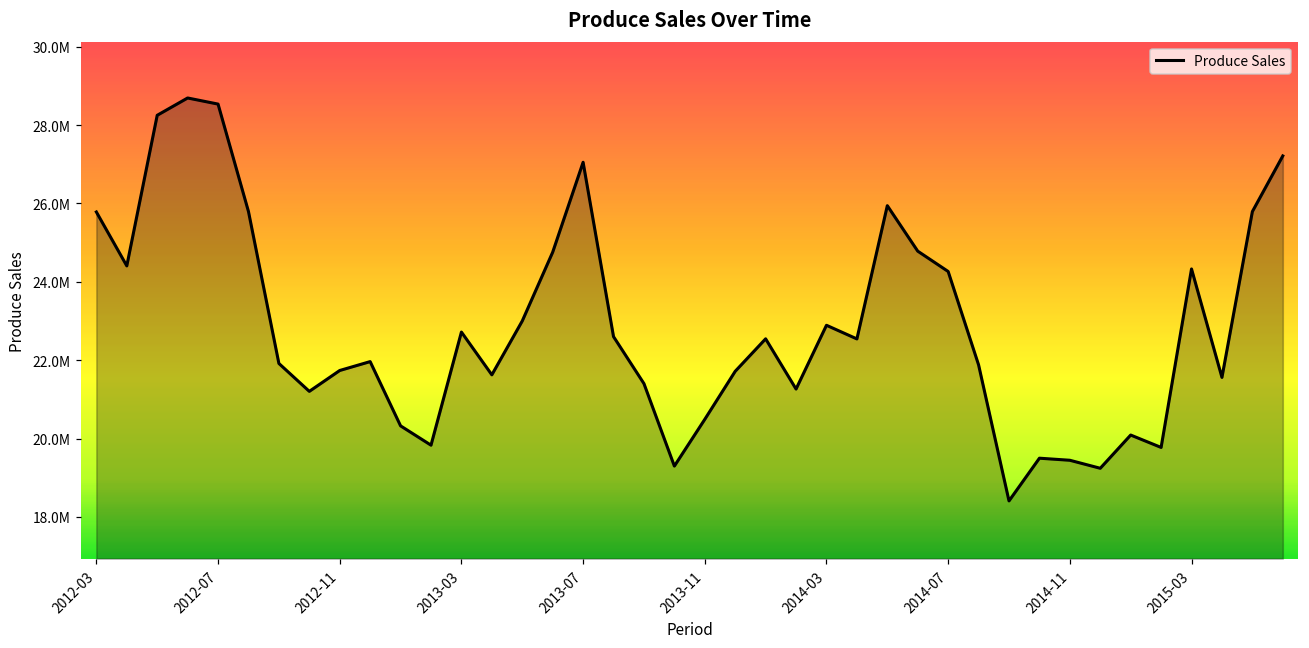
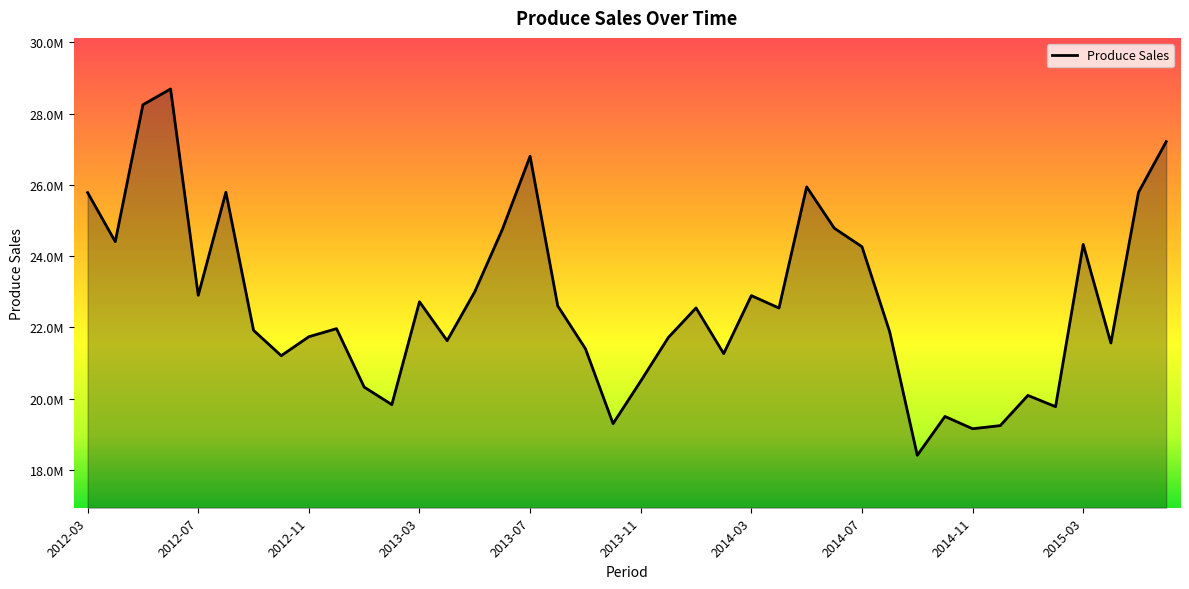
2012-07: 28500000 -> 22900000
2013-07: 27100000 -> 26800000
2014-11: 19400000 -> 19200000
